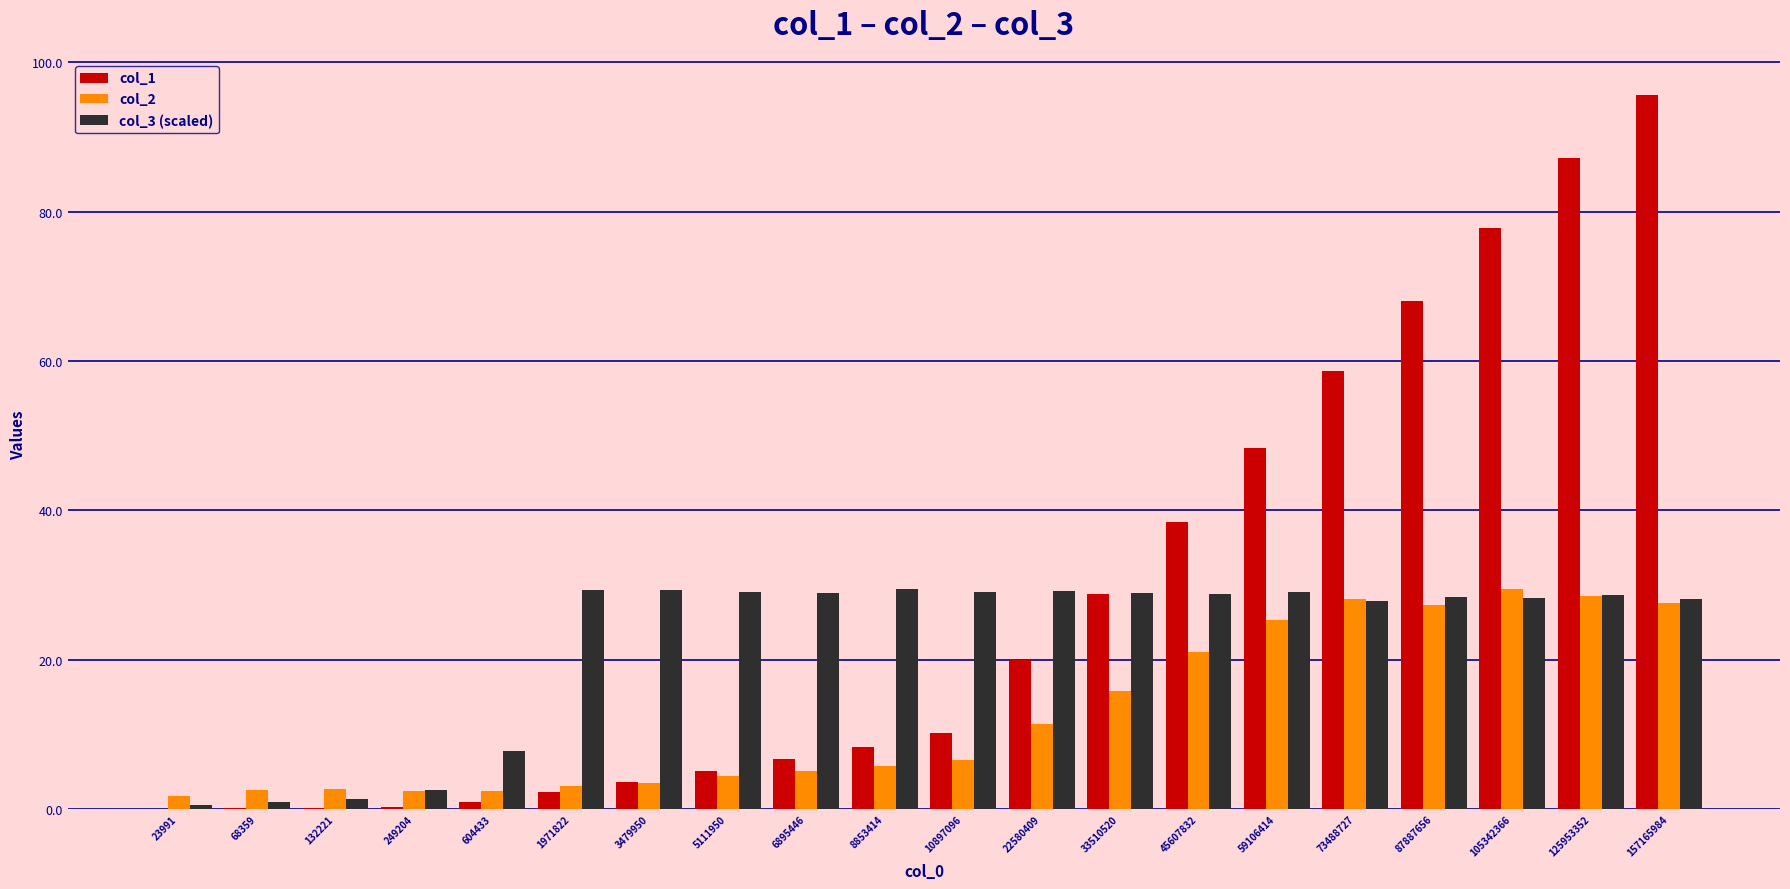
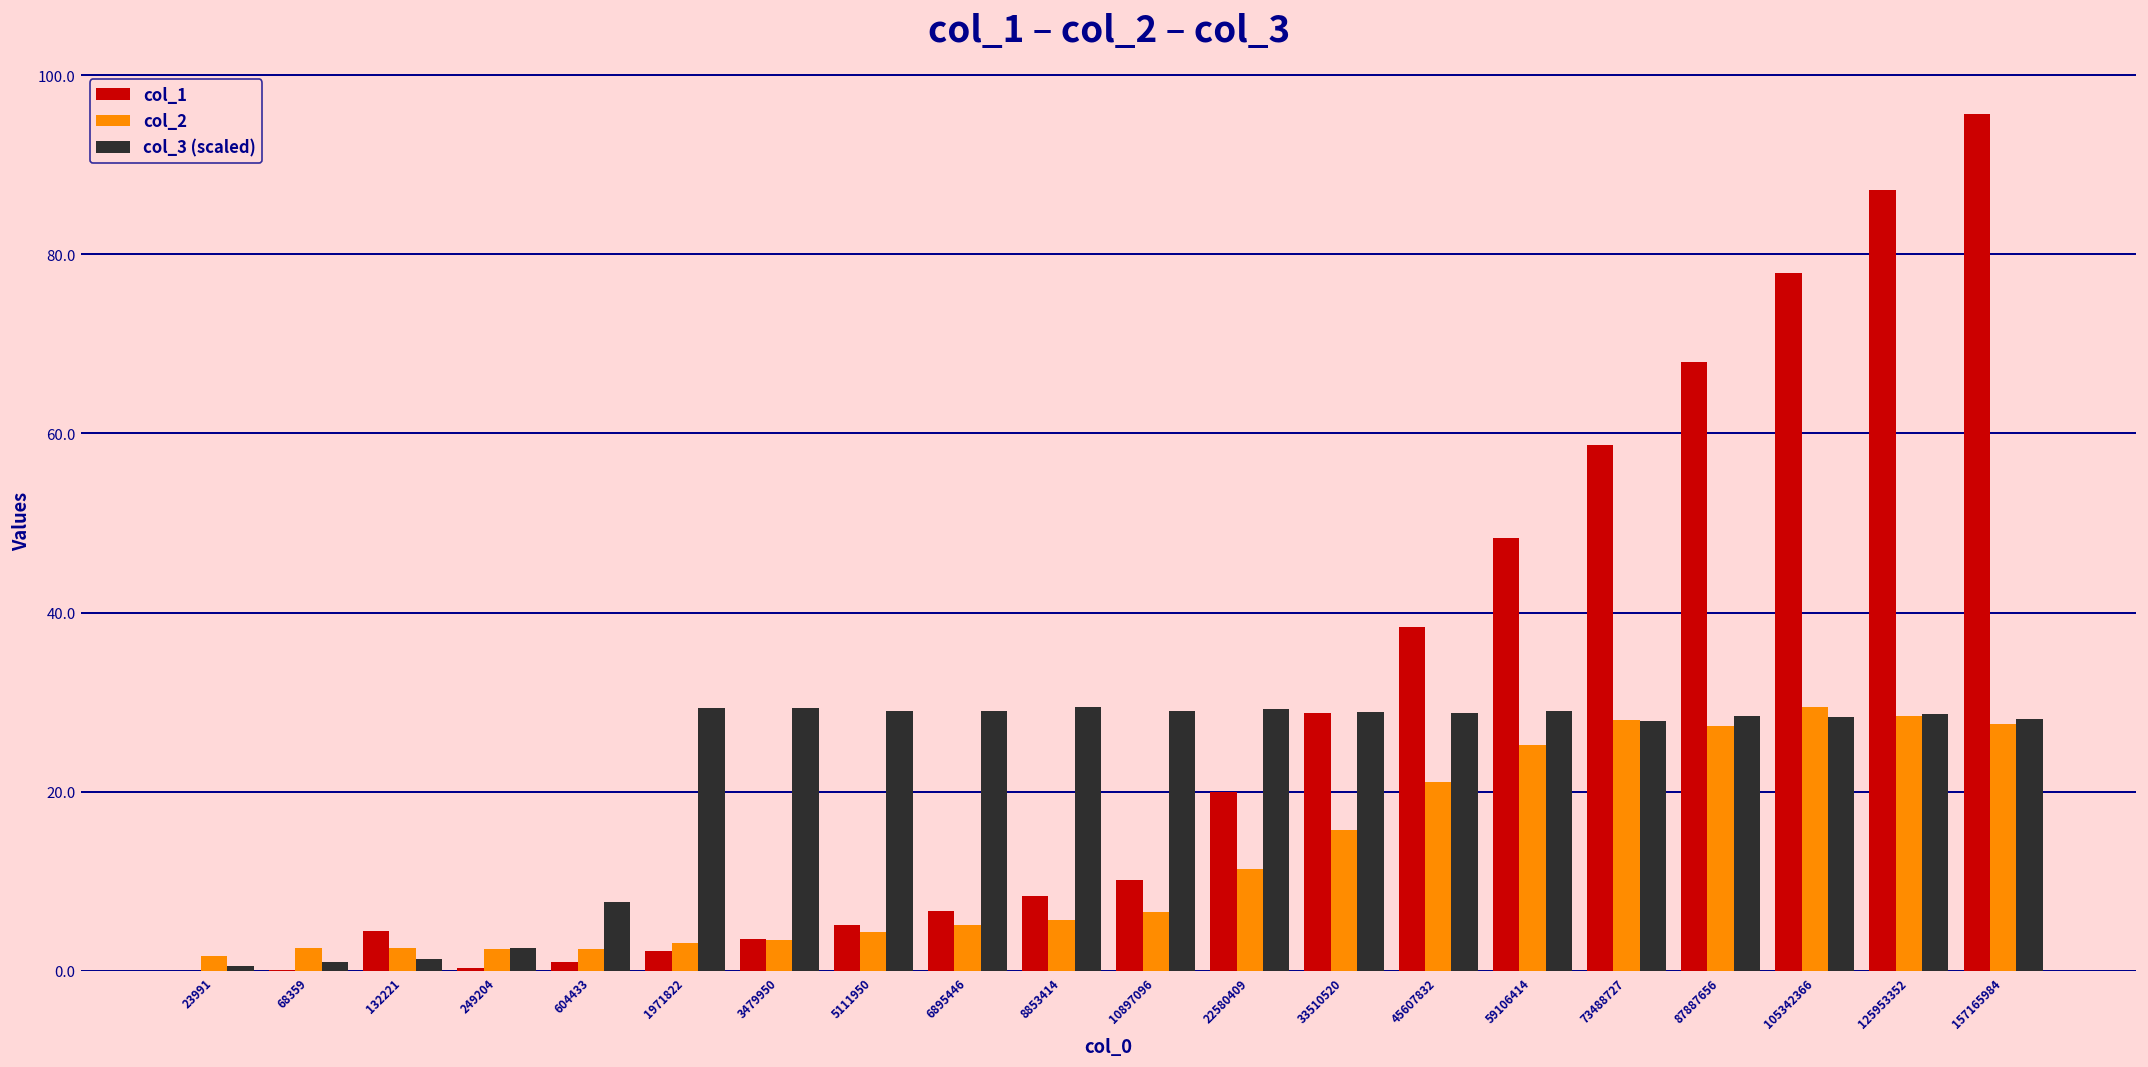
col_1, 132221: 0 -> 4
